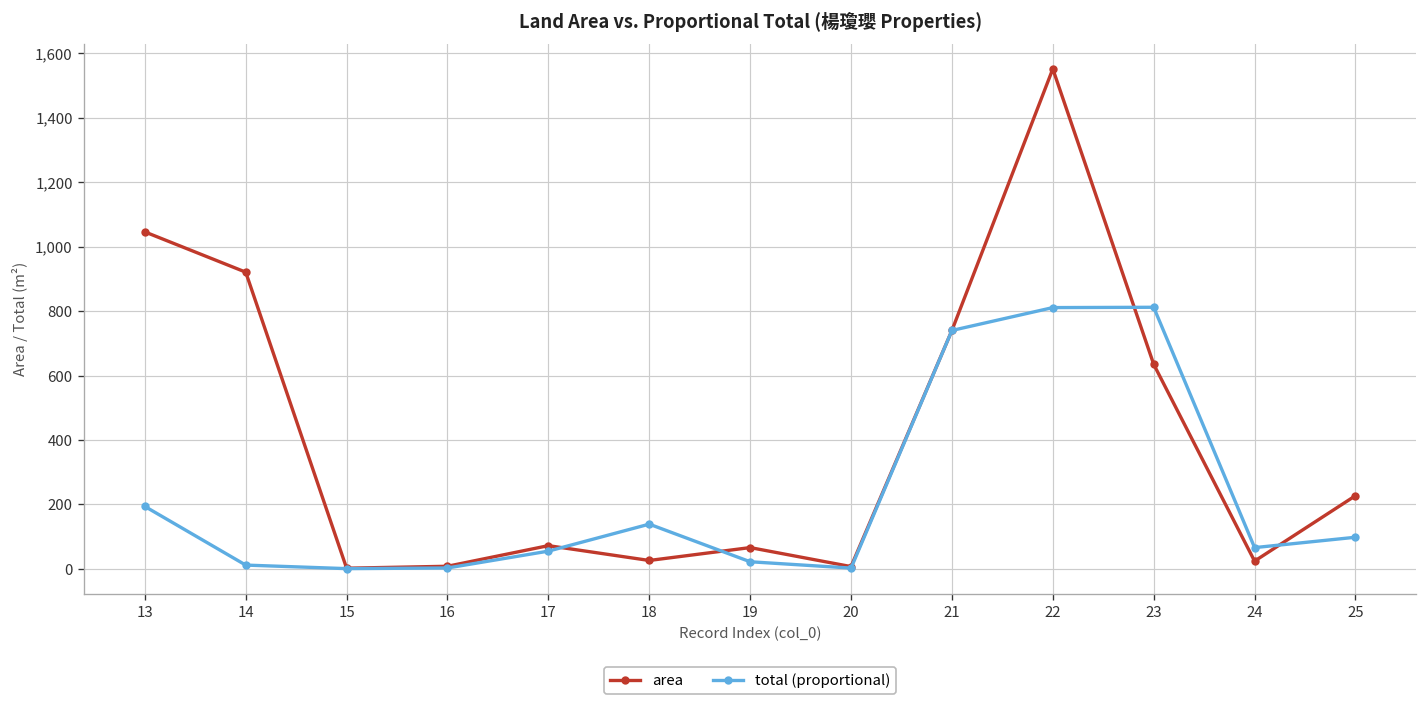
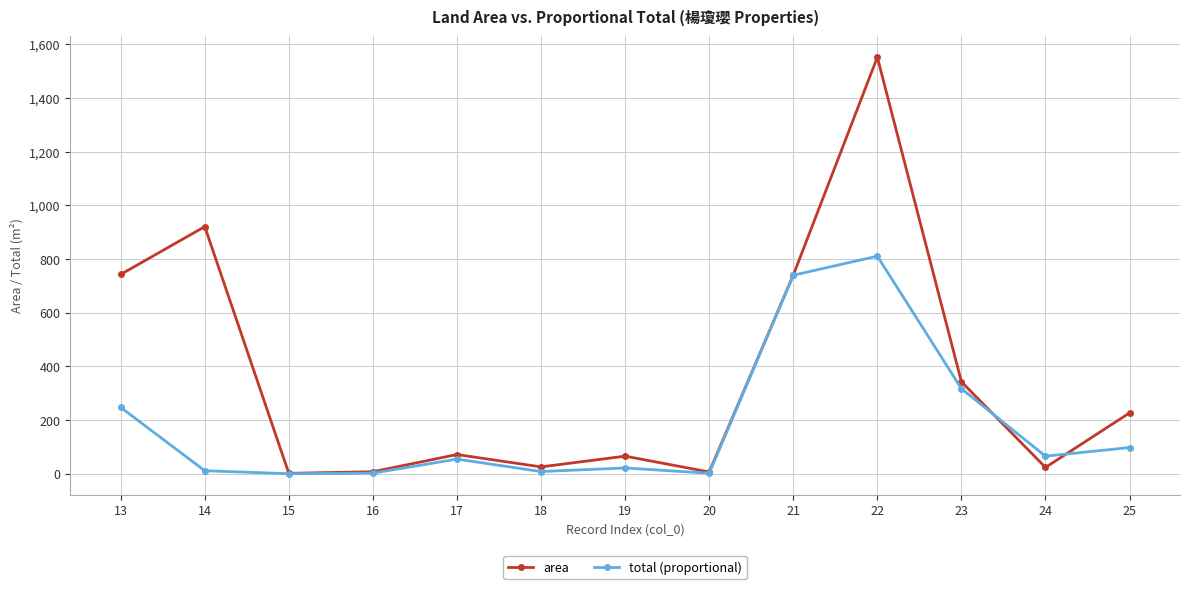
area, 13: 1,050 -> 740
total (proportional), 13: 190 -> 250
total (proportional), 18: 140 -> 10
area, 23: 640 -> 340
total (proportional), 23: 810 -> 320
